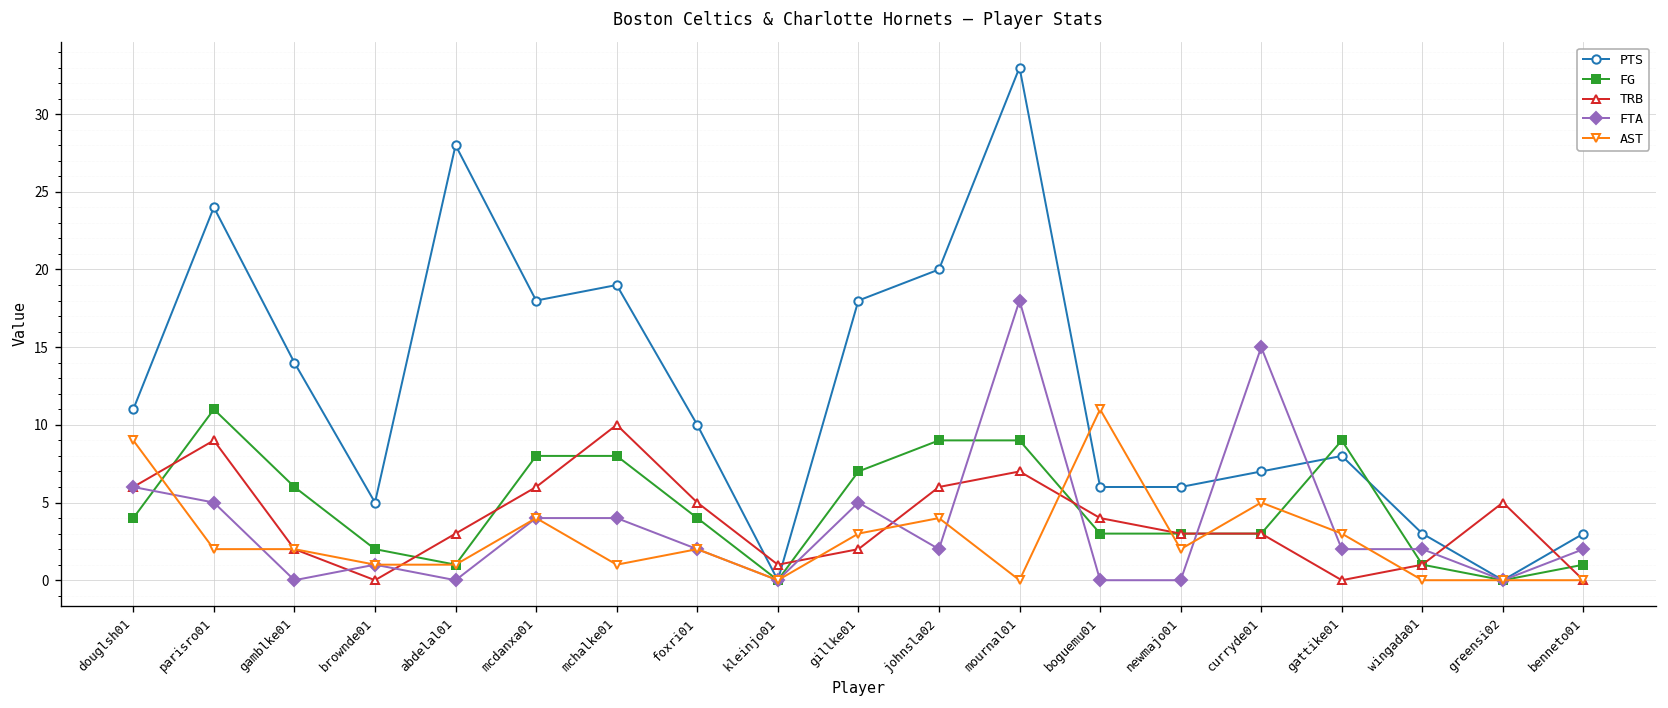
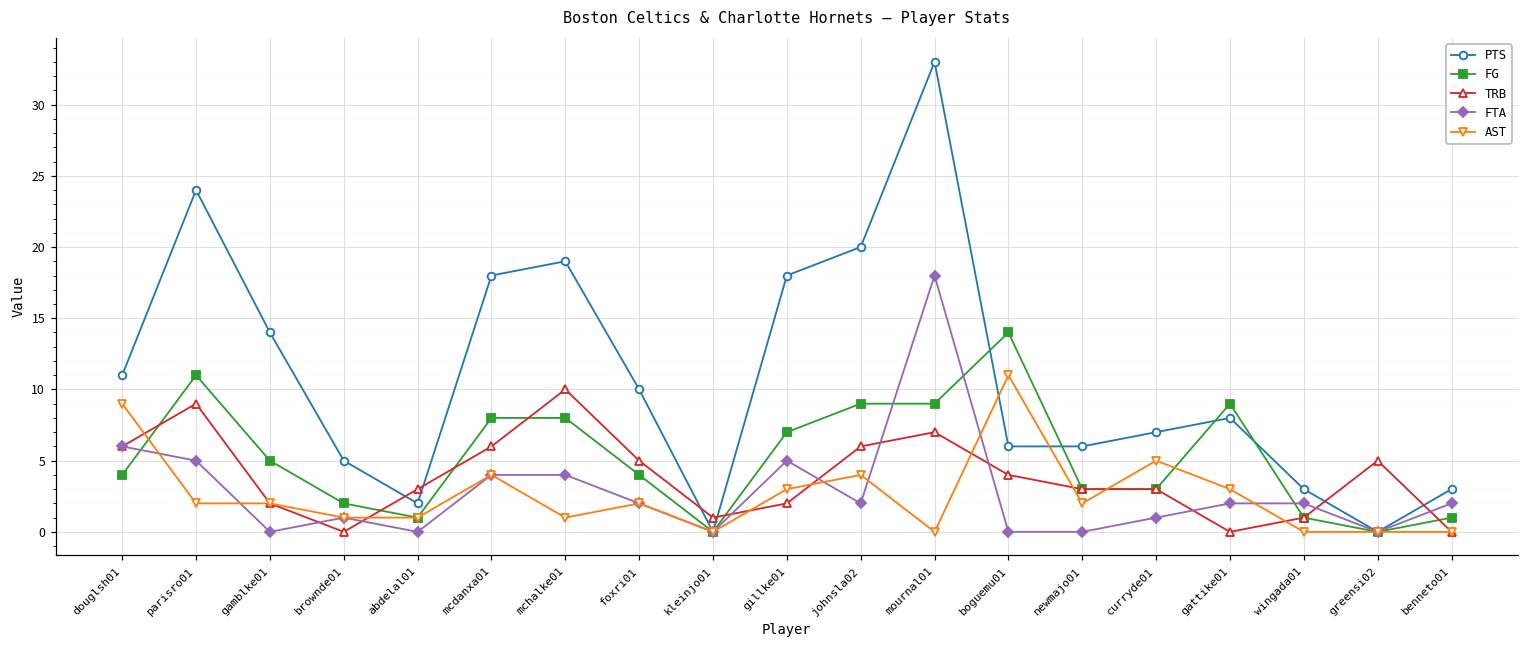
FG, gamblke01: 6 -> 5
PTS, abdelal01: 28 -> 2
FG, boguemu01: 3 -> 14
FTA, curryde01: 15 -> 1
